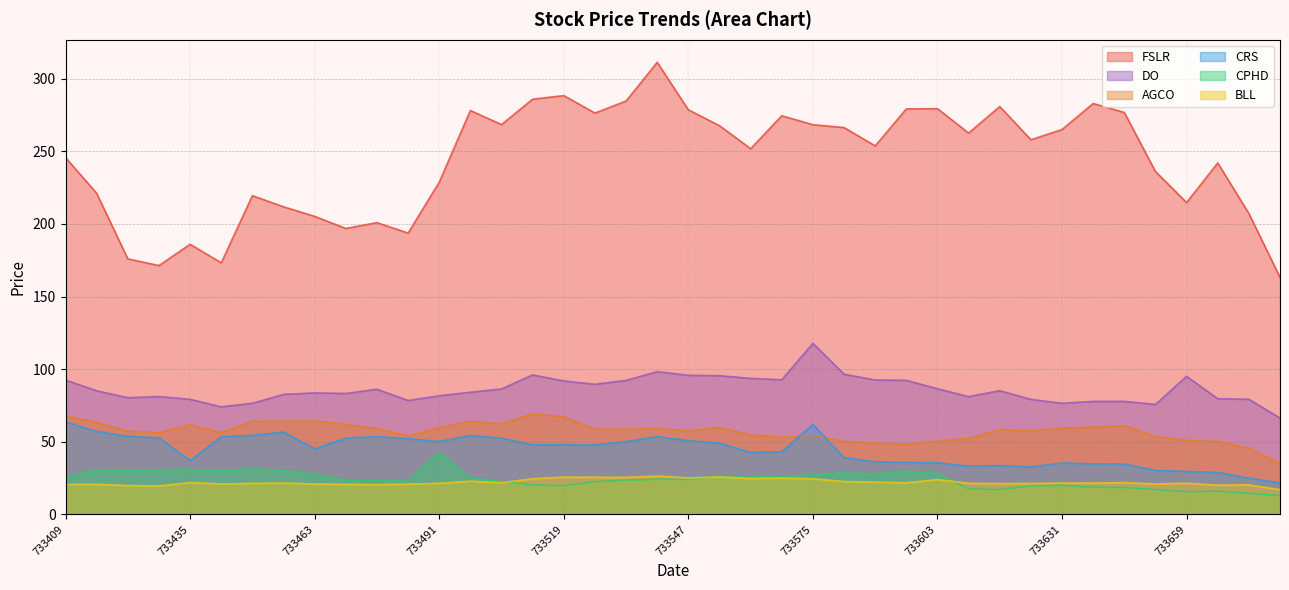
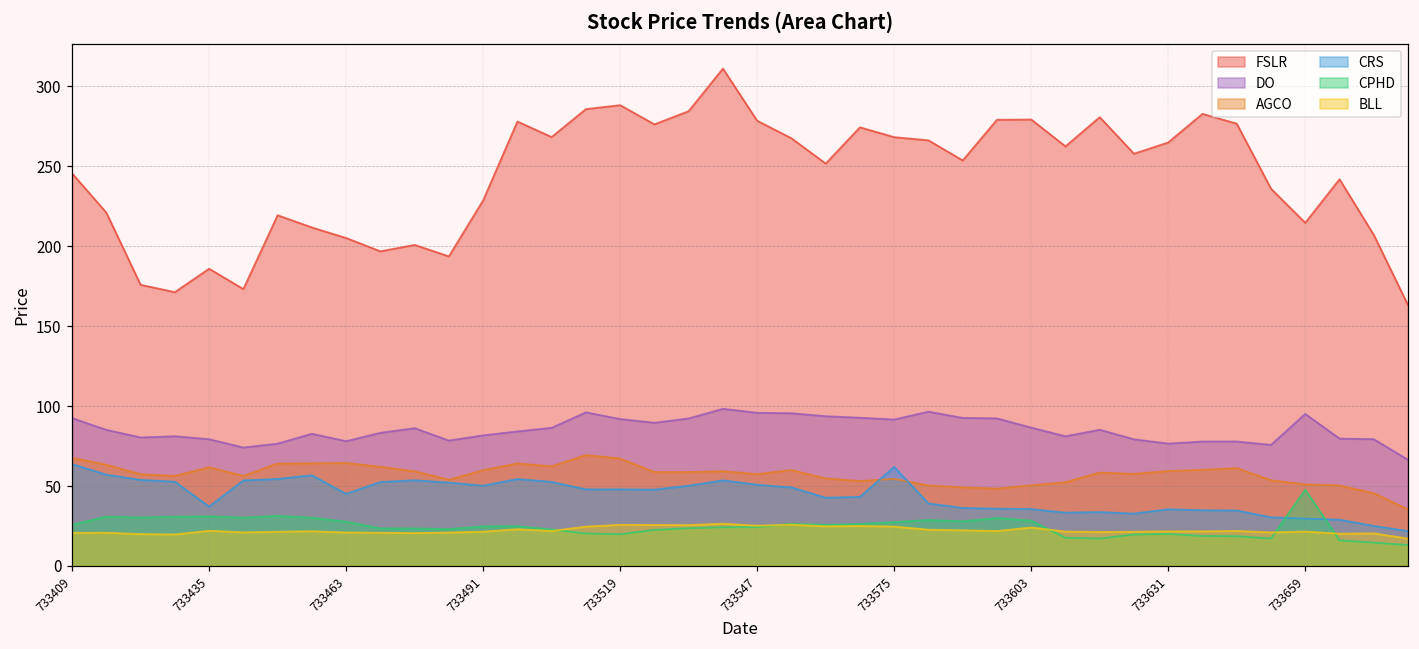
DO, 733463: 84 -> 78
CPHD, 733491: 43 -> 25
DO, 733575: 118 -> 92
CPHD, 733659: 16 -> 48
